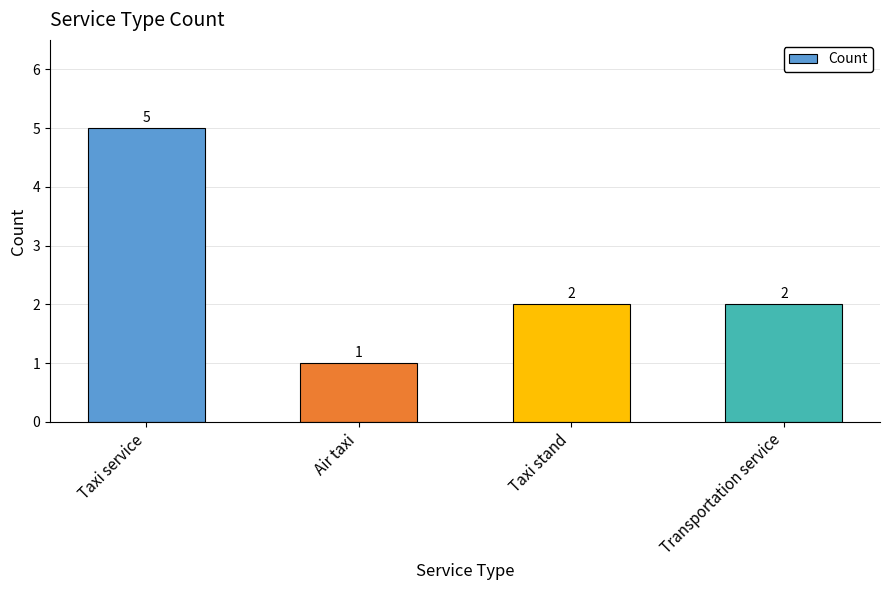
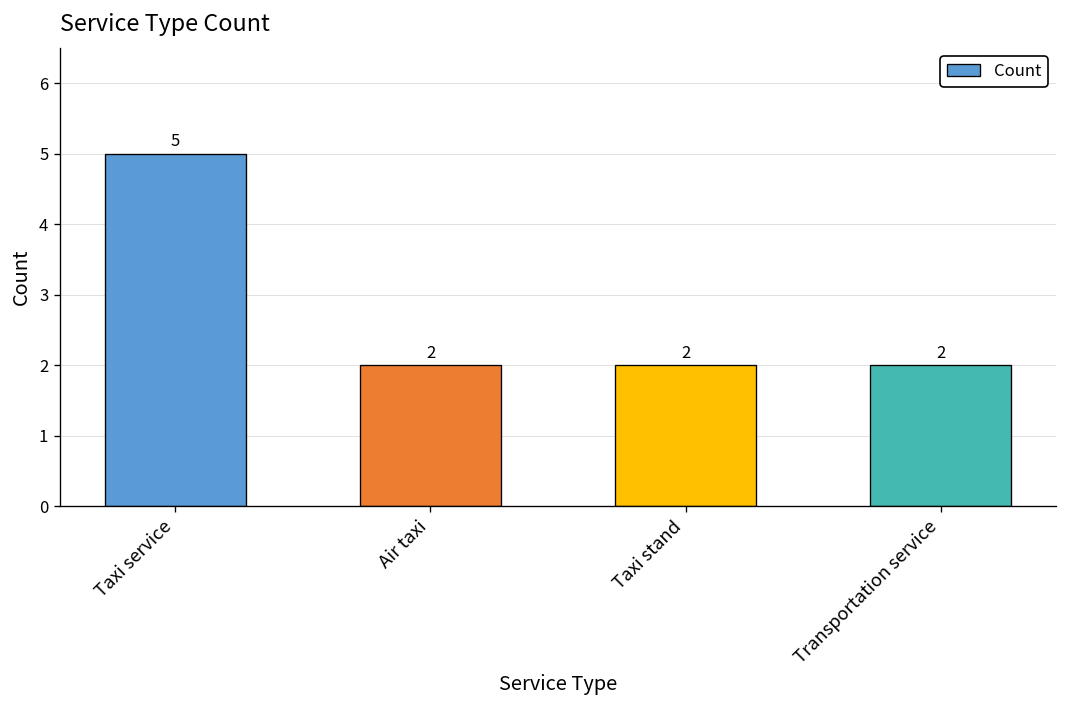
Air taxi: 1 -> 2
